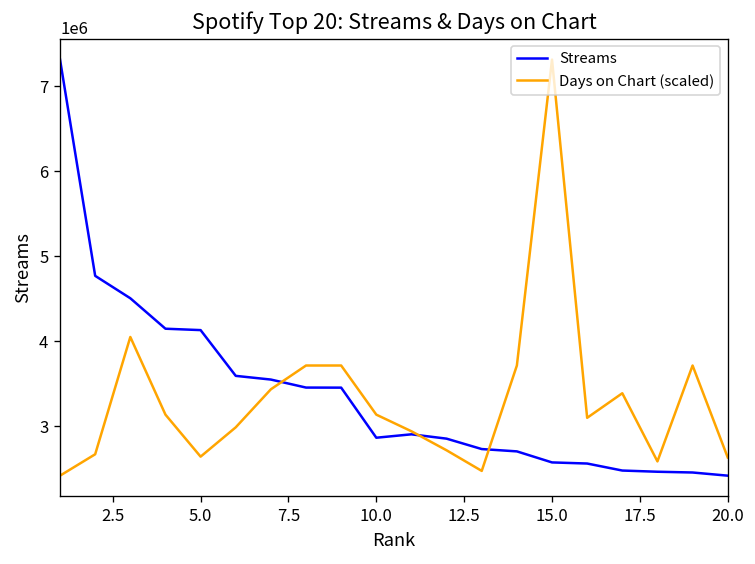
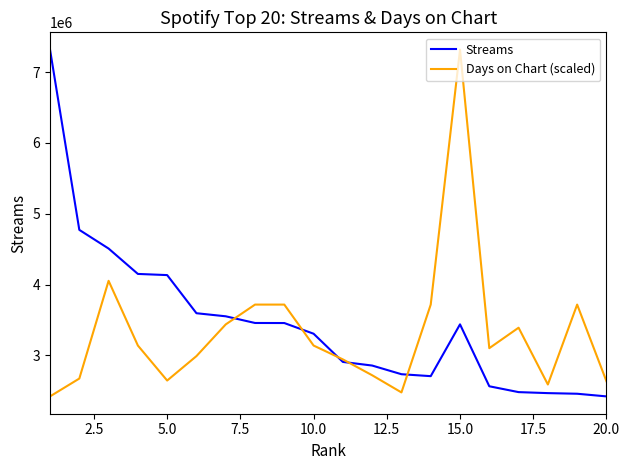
Streams, 10.0: 2900000 -> 3300000
Streams, 15.0: 2600000 -> 3400000
